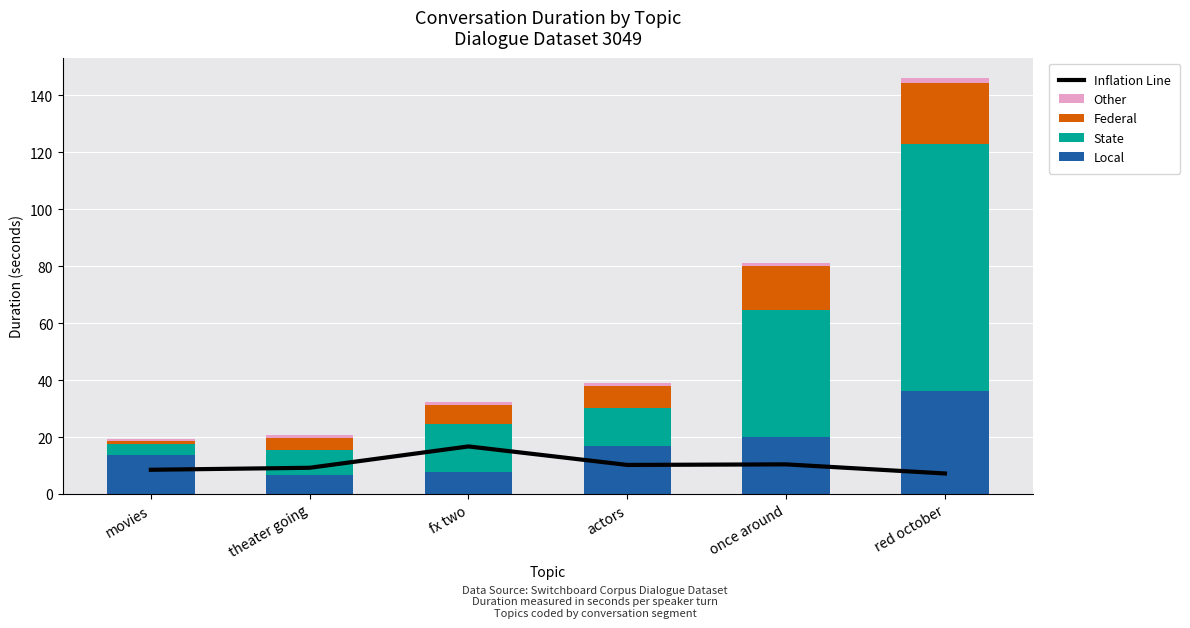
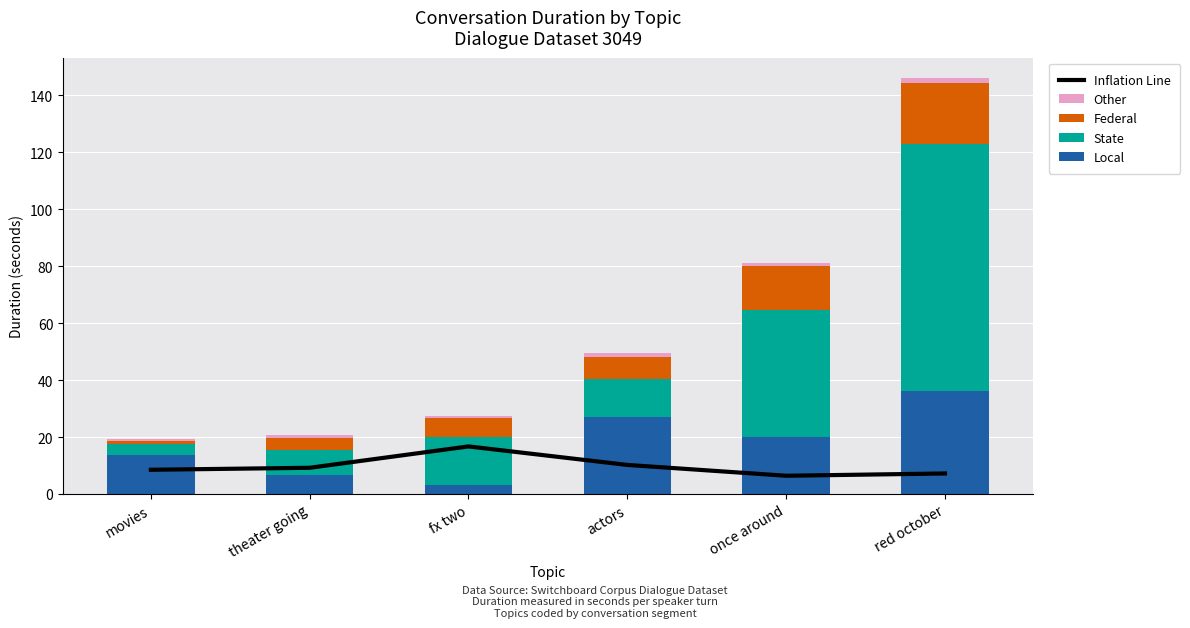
Local, fx two: 8 -> 3
Local, actors: 17 -> 27
Inflation Line, once around: 10 -> 6
